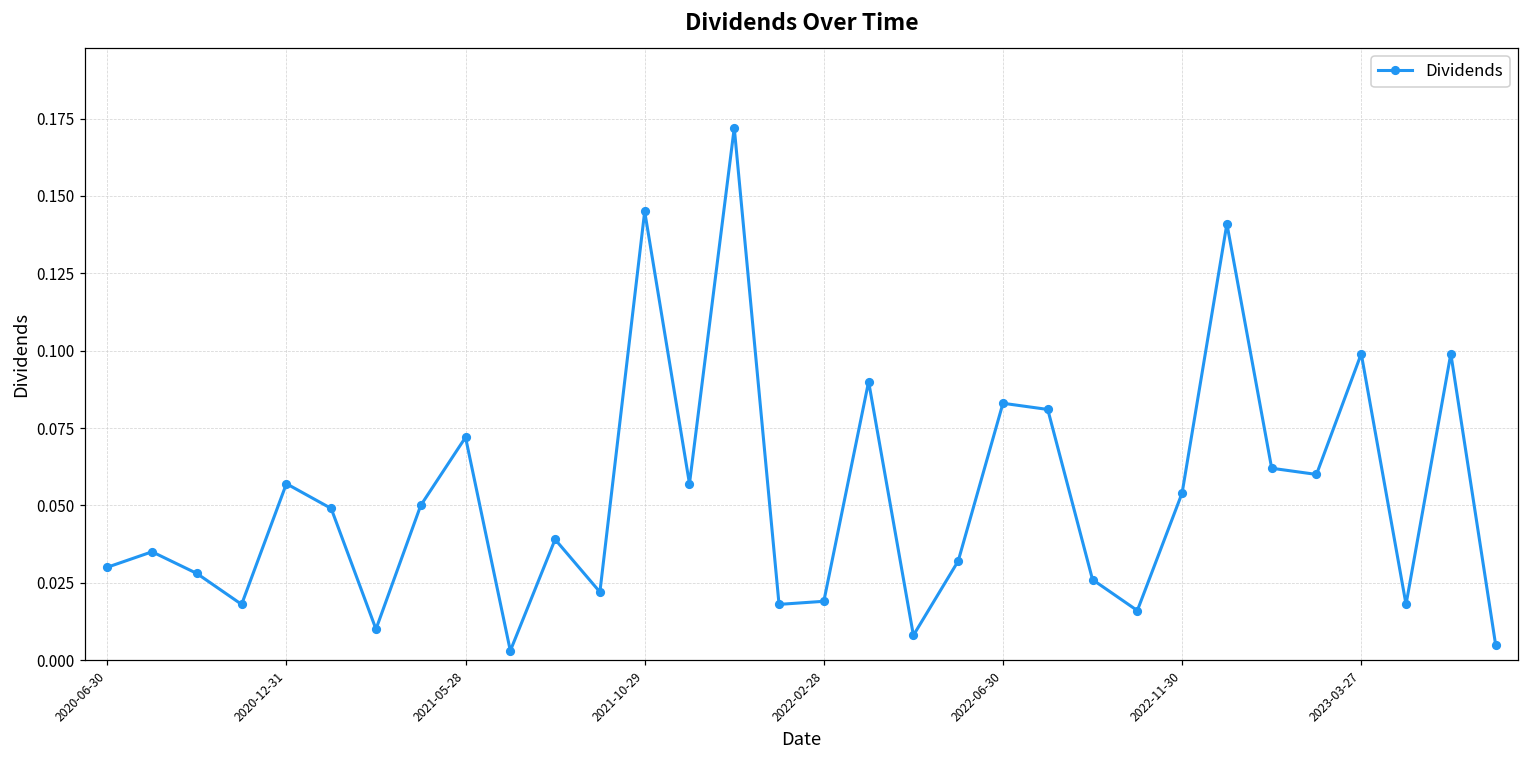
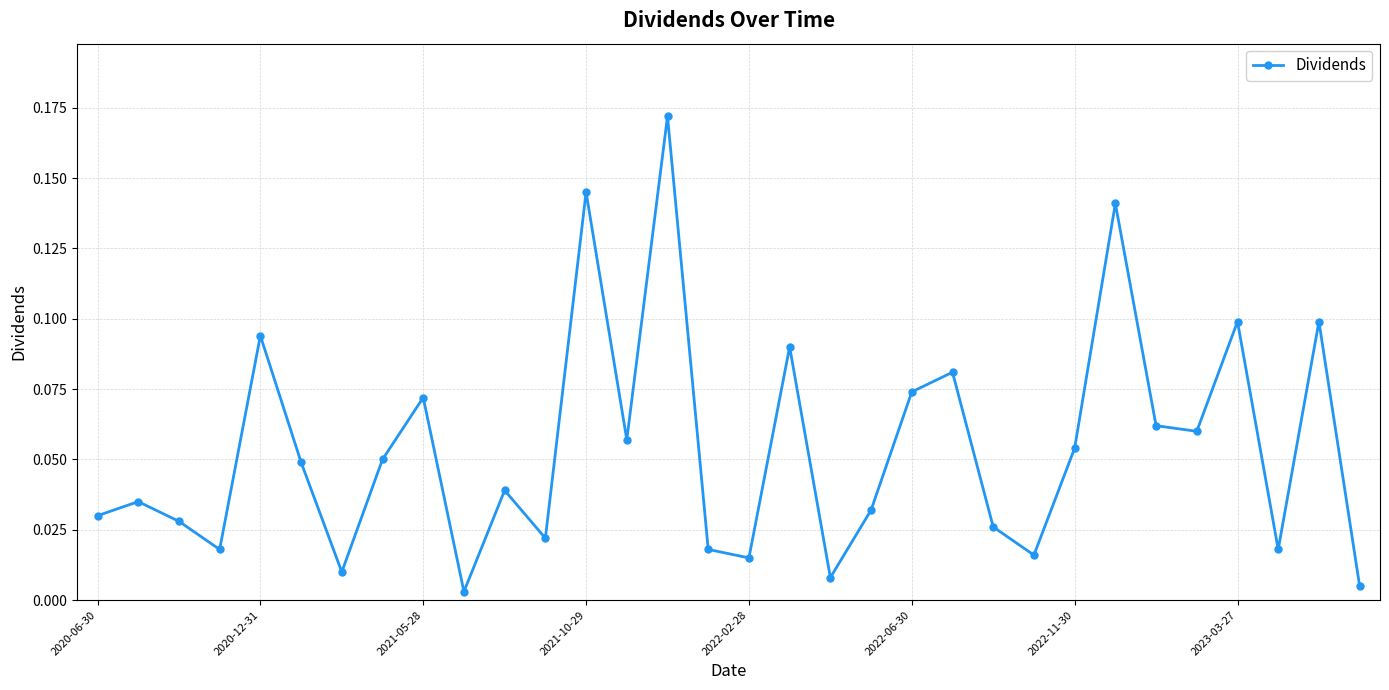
2020-12-31: 0.057 -> 0.094
2022-02-28: 0.019 -> 0.015
2022-06-30: 0.083 -> 0.074
